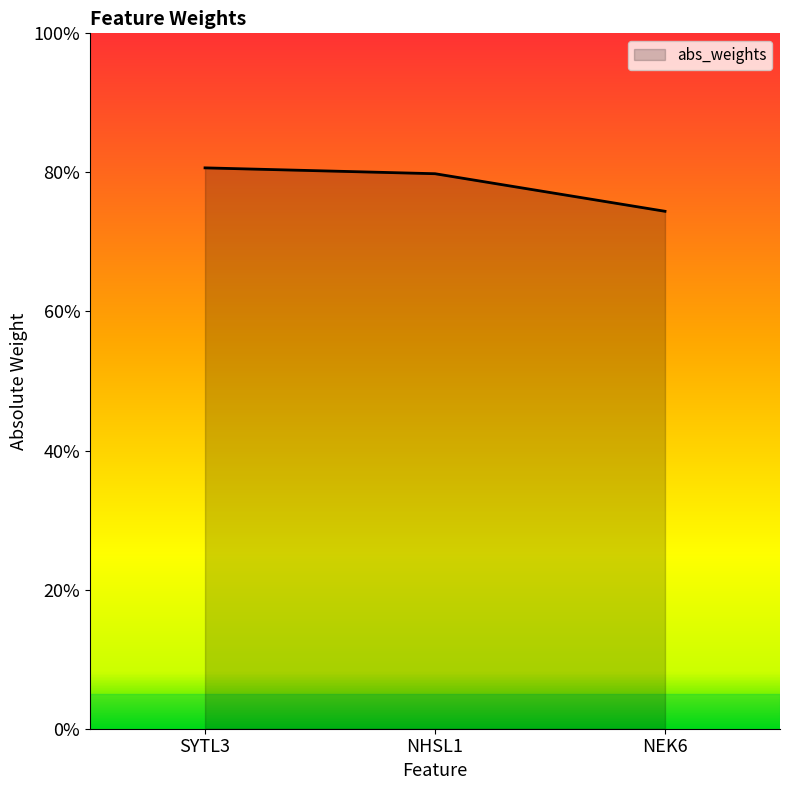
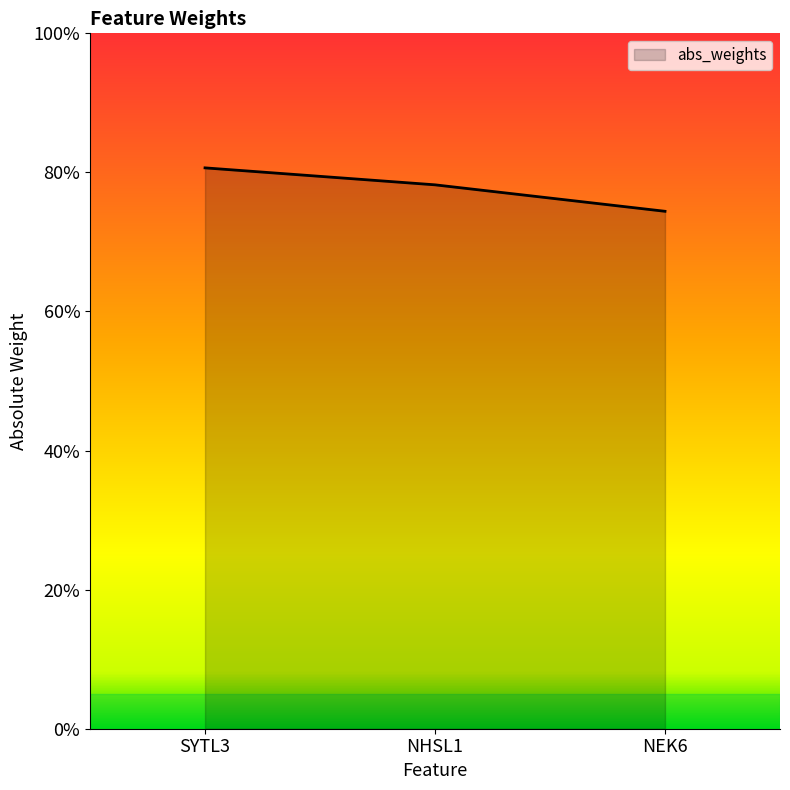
NHSL1: 80% -> 78%
